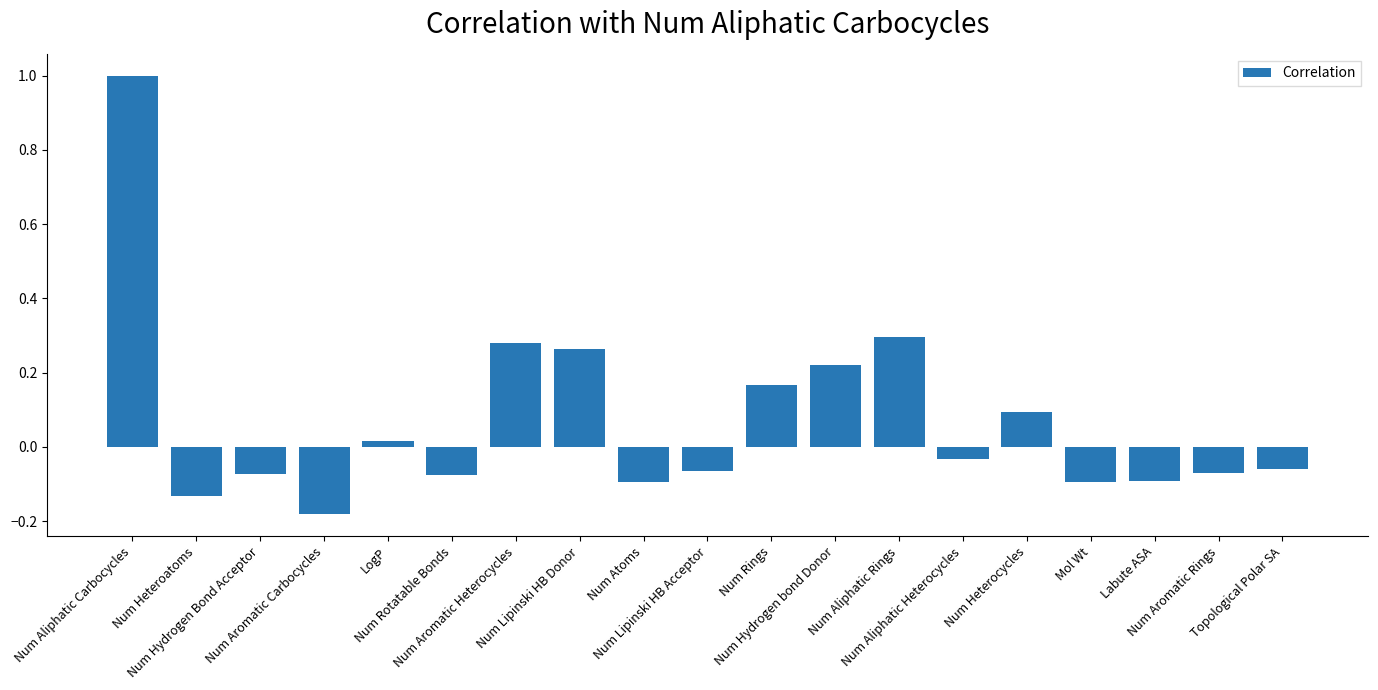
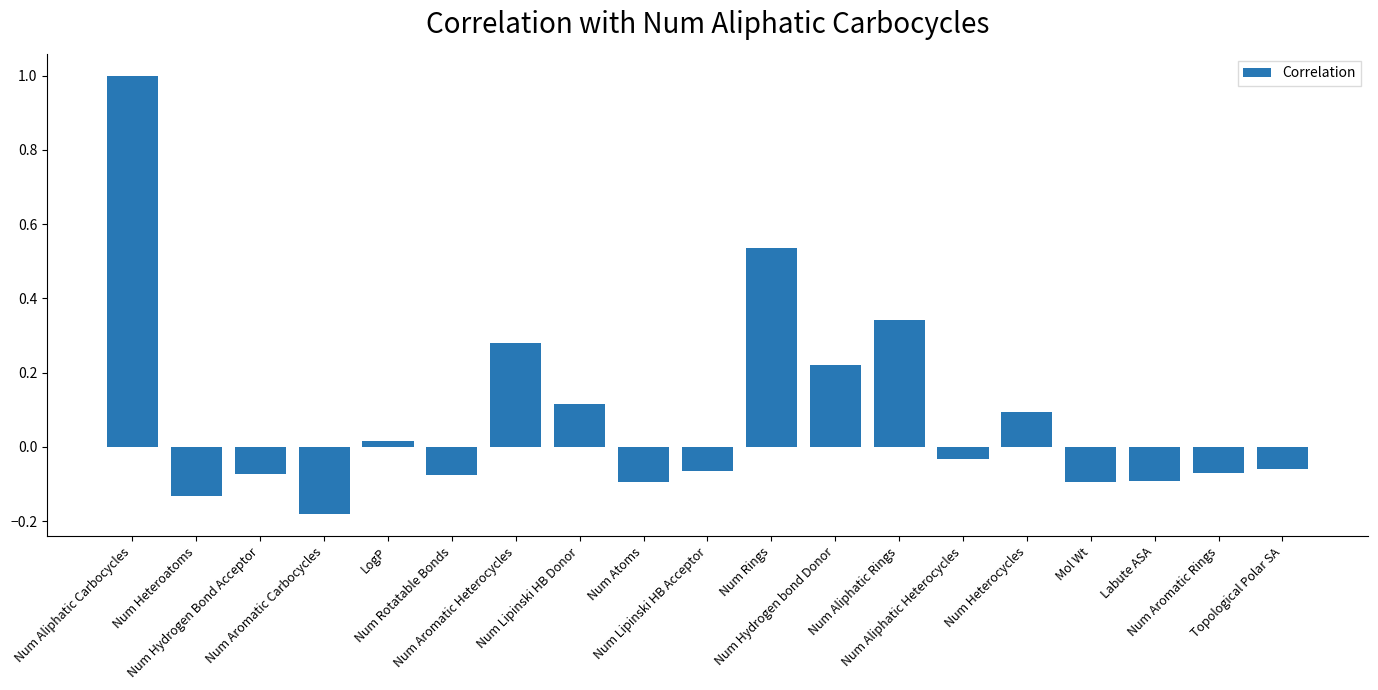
Num Lipinski HB Donor: 0.26 -> 0.12
Num Rings: 0.17 -> 0.53
Num Aliphatic Rings: 0.29 -> 0.34
